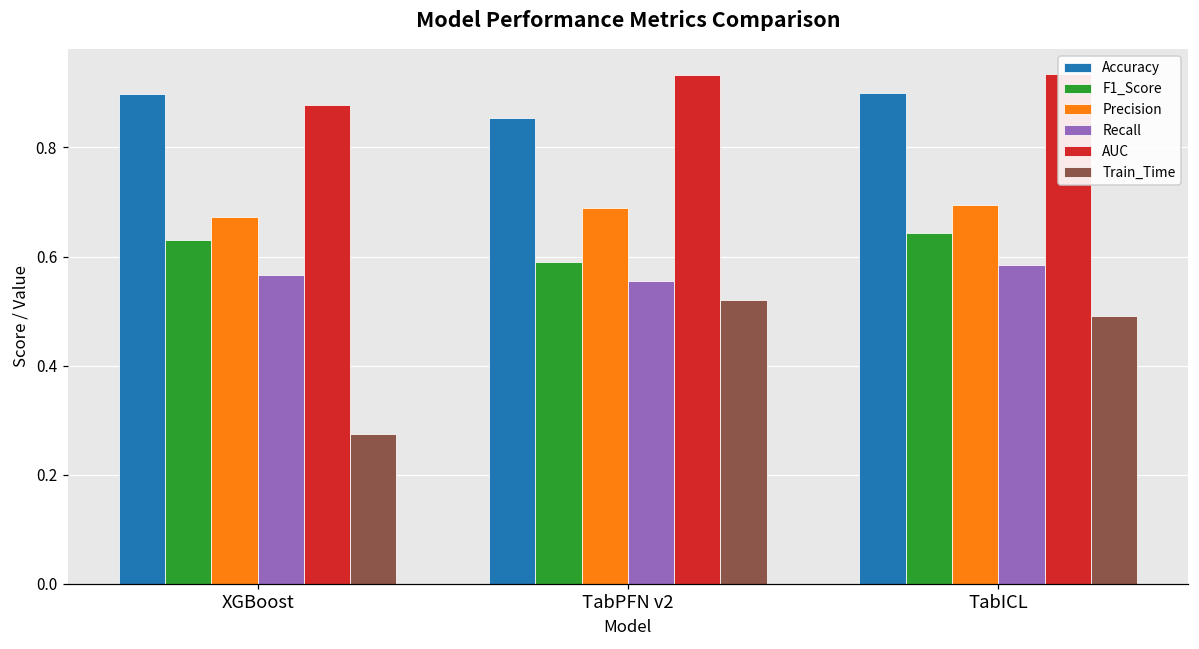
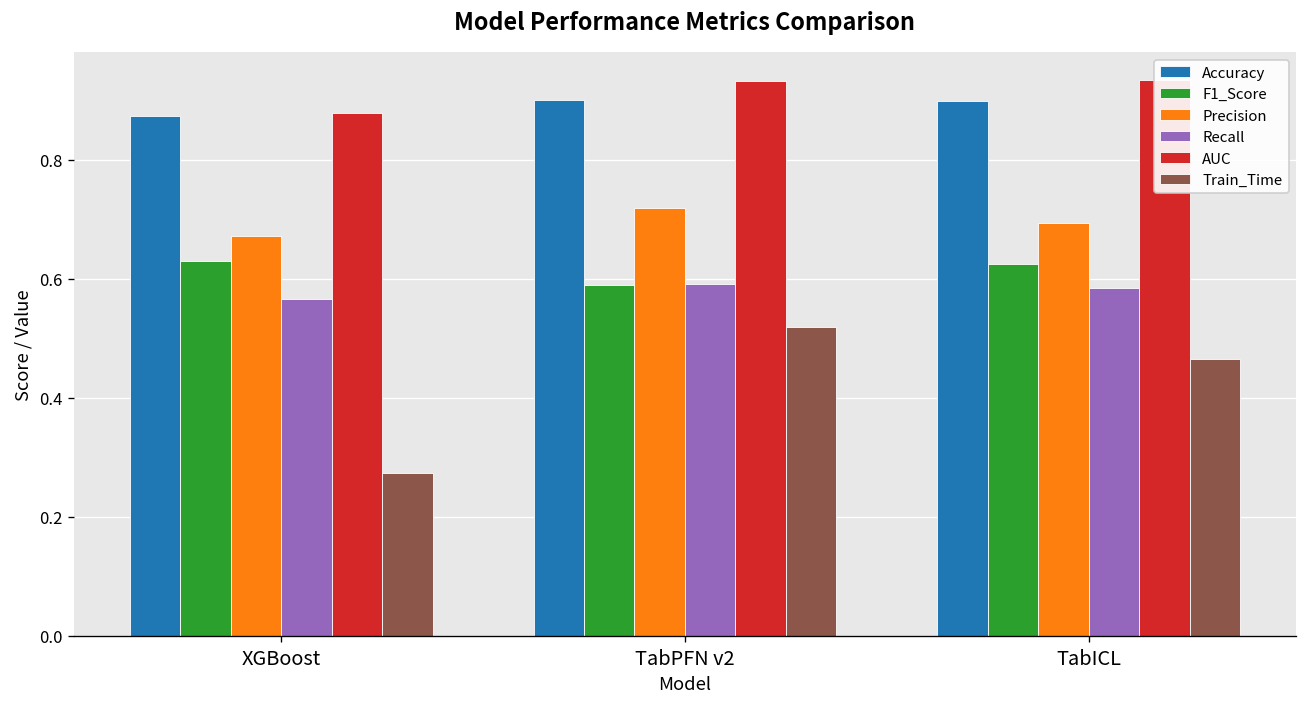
Accuracy, XGBoost: 0.90 -> 0.87
Accuracy, TabPFN v2: 0.85 -> 0.90
Precision, TabPFN v2: 0.69 -> 0.72
Recall, TabPFN v2: 0.55 -> 0.59
F1_Score, TabICL: 0.64 -> 0.62
Train_Time, TabICL: 0.49 -> 0.47
